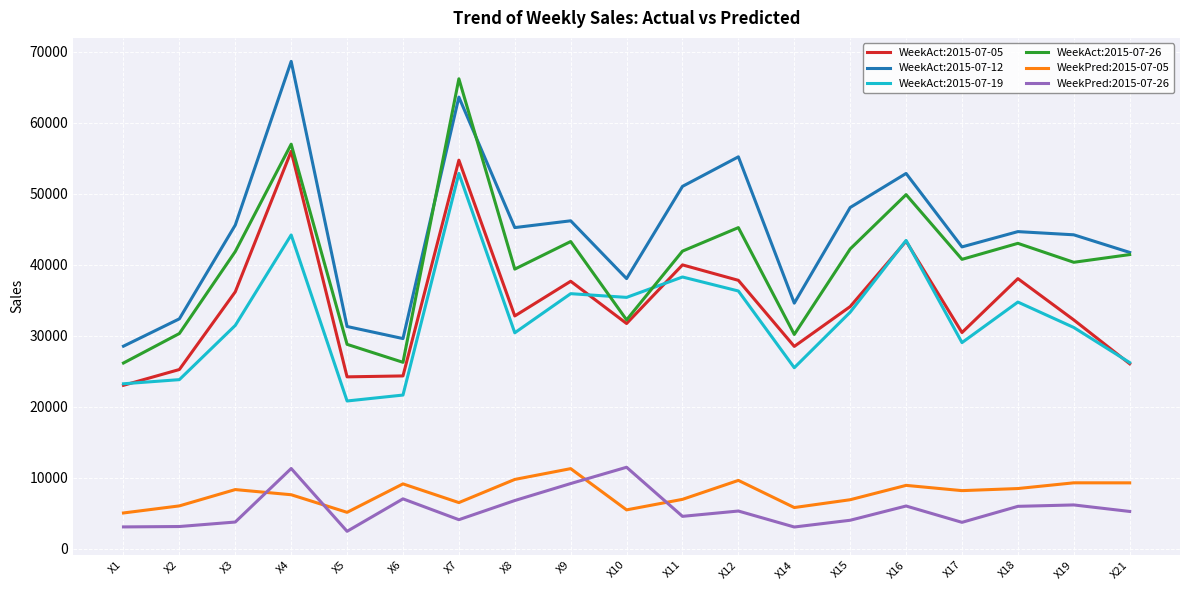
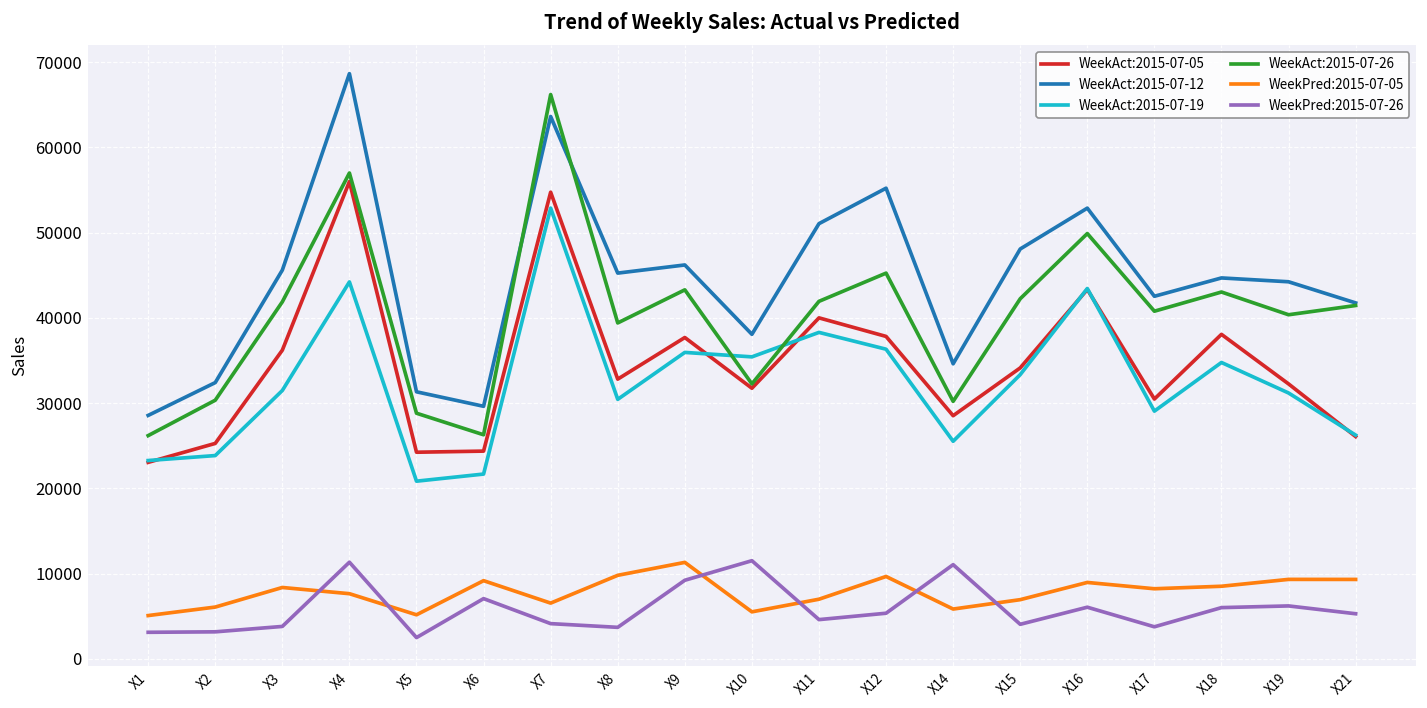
WeekPred:2015-07-26, X8: 7000 -> 4000
WeekPred:2015-07-26, X14: 3000 -> 11000
